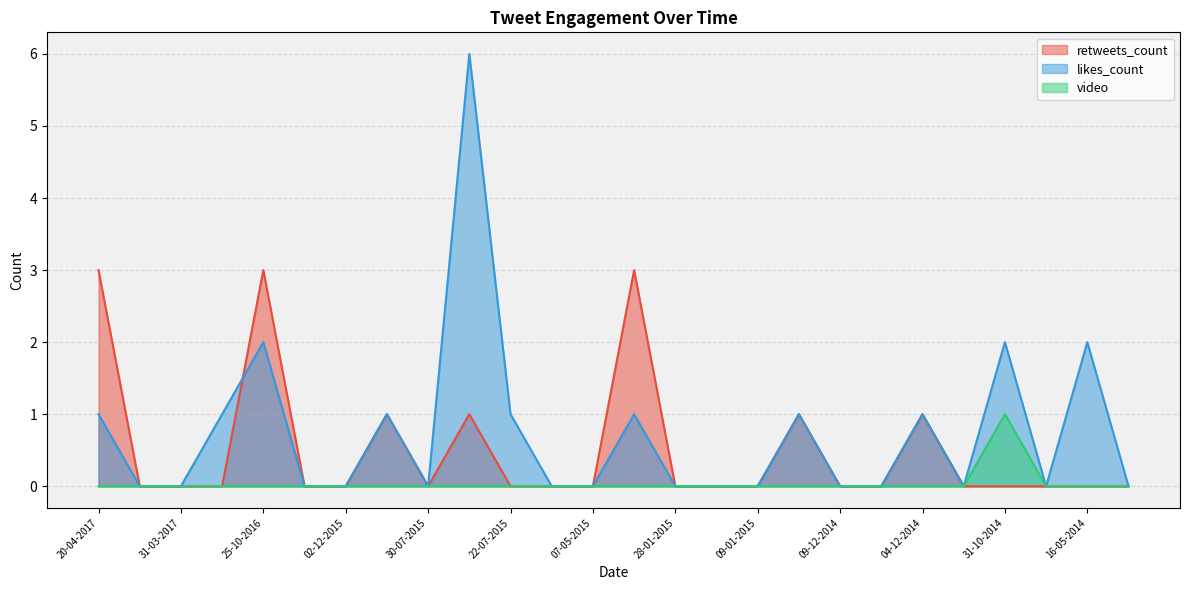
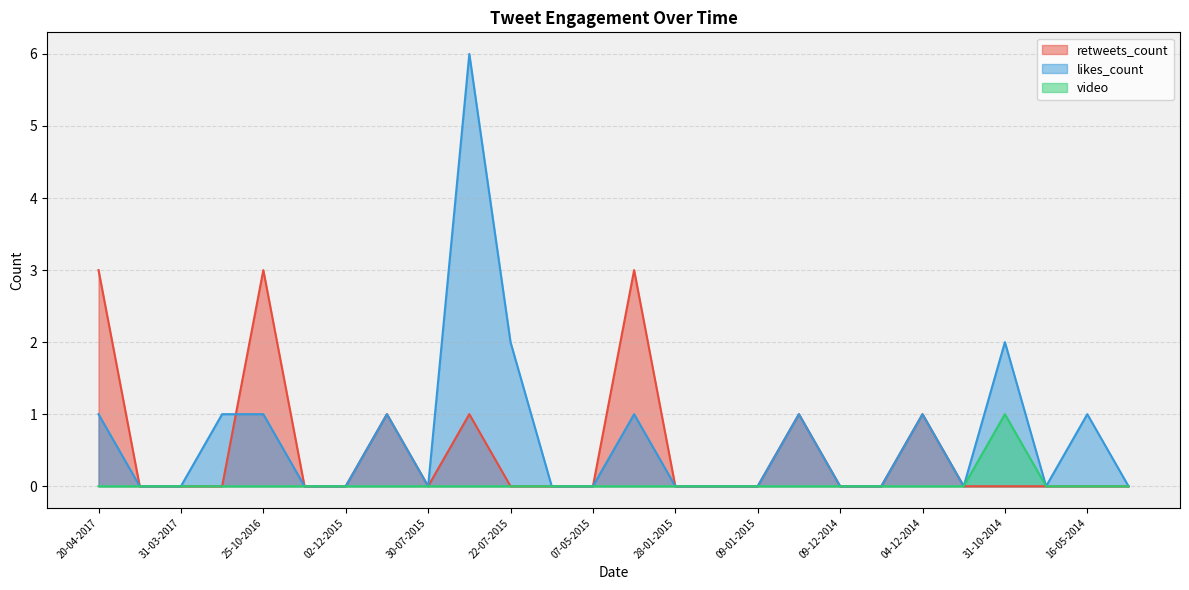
likes_count, 25-10-2016: 2 -> 1
likes_count, 22-07-2015: 1 -> 2
likes_count, 16-05-2014: 2 -> 1
